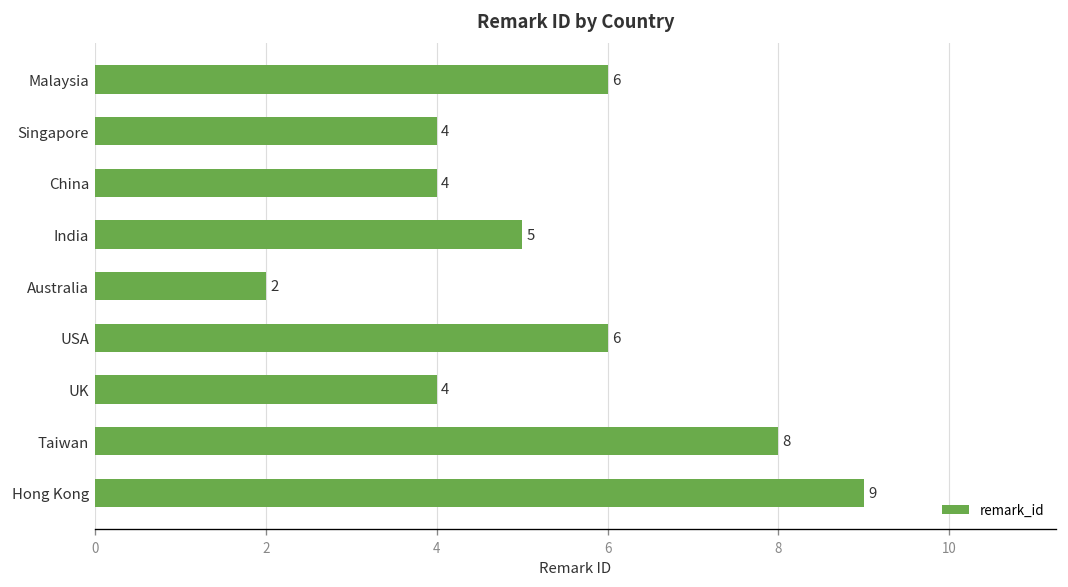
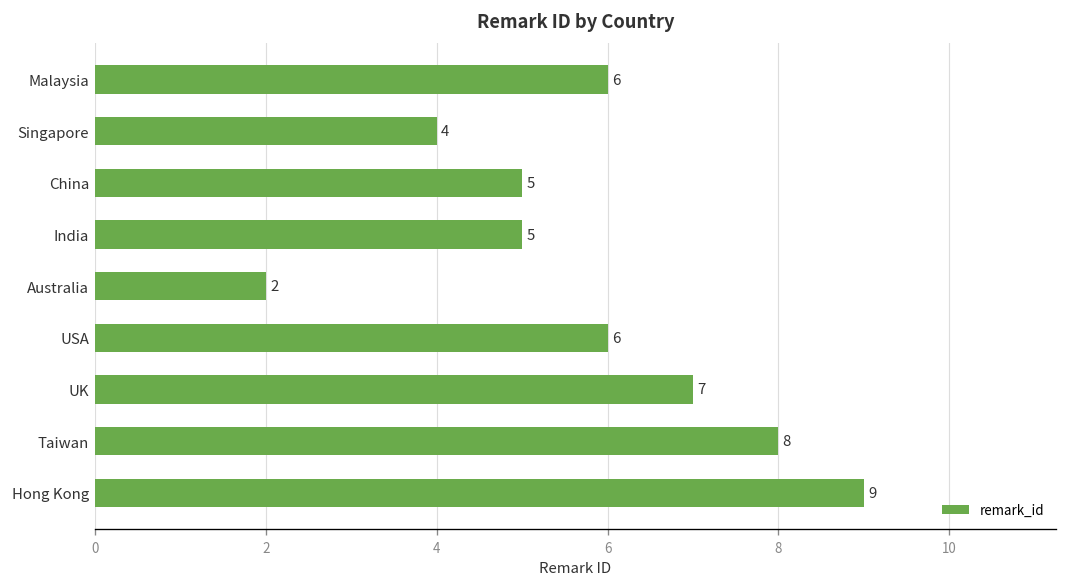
China: 4 -> 5
UK: 4 -> 7
